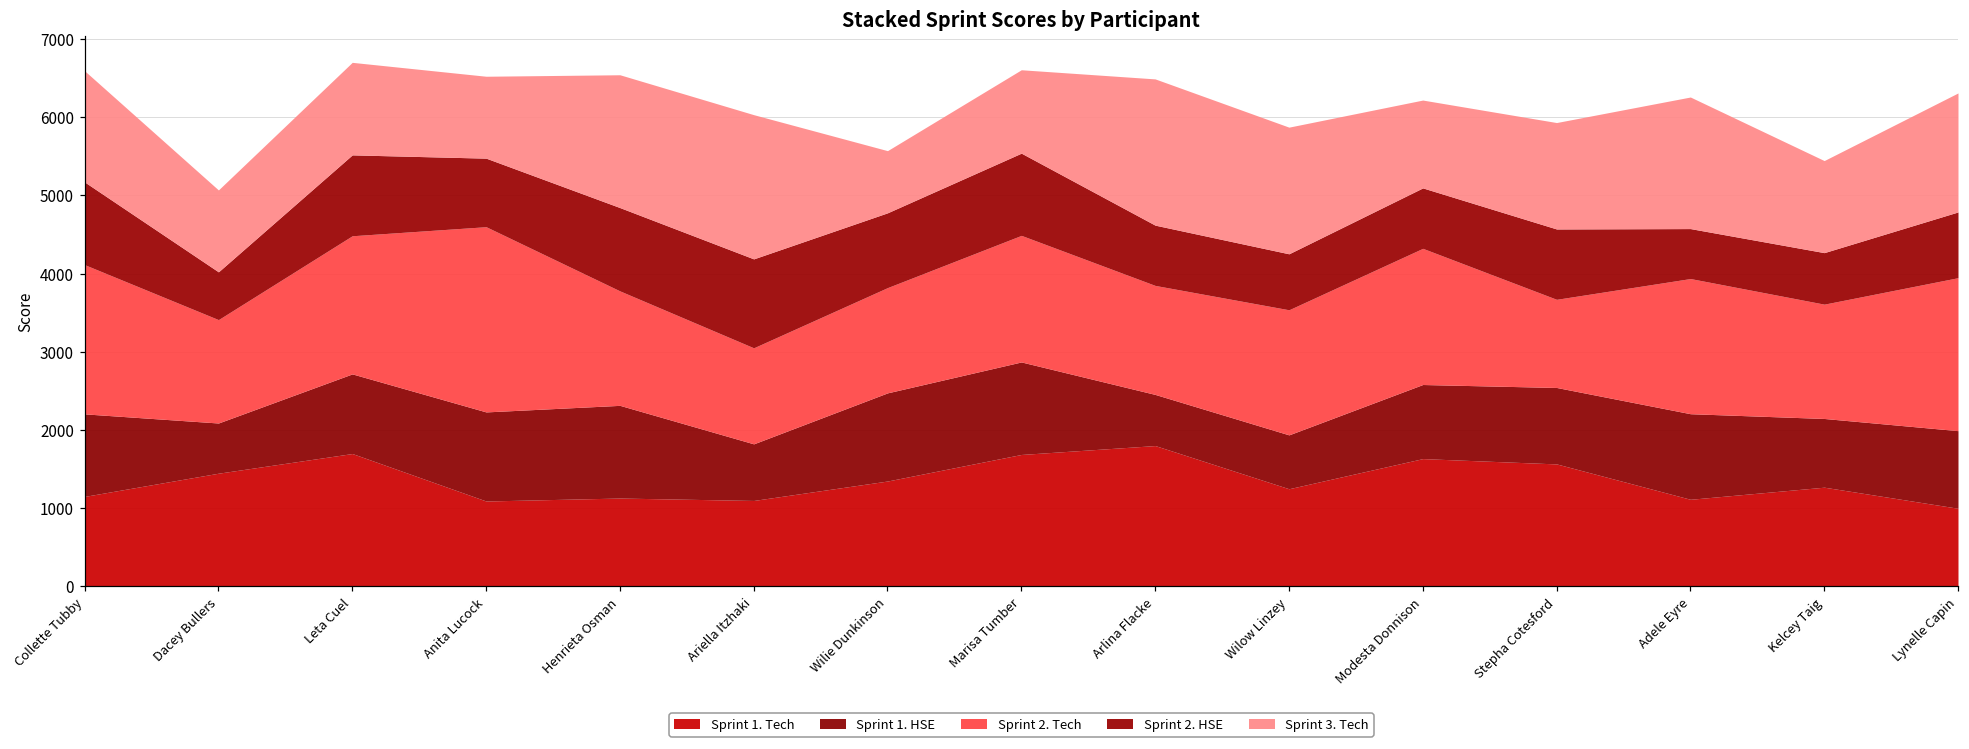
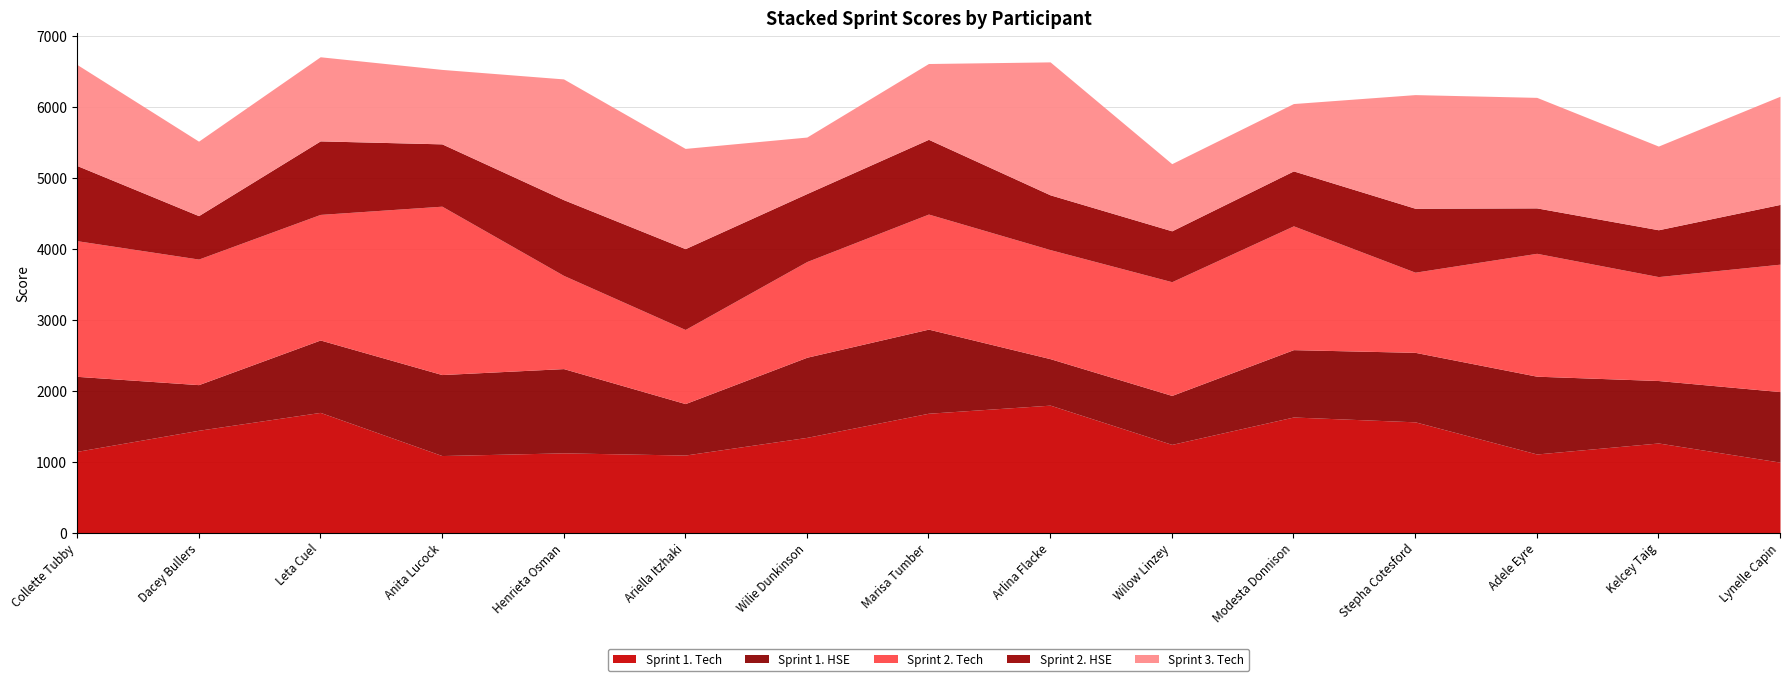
Sprint 2. Tech, Dacey Bullers: 1300 -> 1800
Sprint 2. Tech, Henrieta Osman: 1500 -> 1300
Sprint 2. Tech, Ariella Itzhaki: 1200 -> 1000
Sprint 3. Tech, Ariella Itzhaki: 1800 -> 1400
Sprint 2. Tech, Arlina Flacke: 1400 -> 1500
Sprint 3. Tech, Wilow Linzey: 1600 -> 900
Sprint 3. Tech, Modesta Donnison: 1100 -> 900
Sprint 3. Tech, Stepha Cotesford: 1400 -> 1600
Sprint 3. Tech, Adele Eyre: 1700 -> 1600
Sprint 2. Tech, Lynelle Capin: 2000 -> 1800
